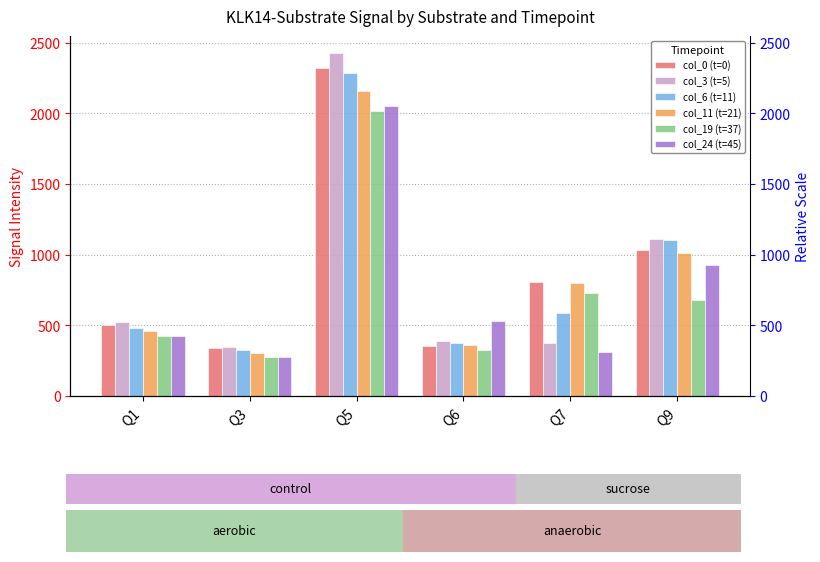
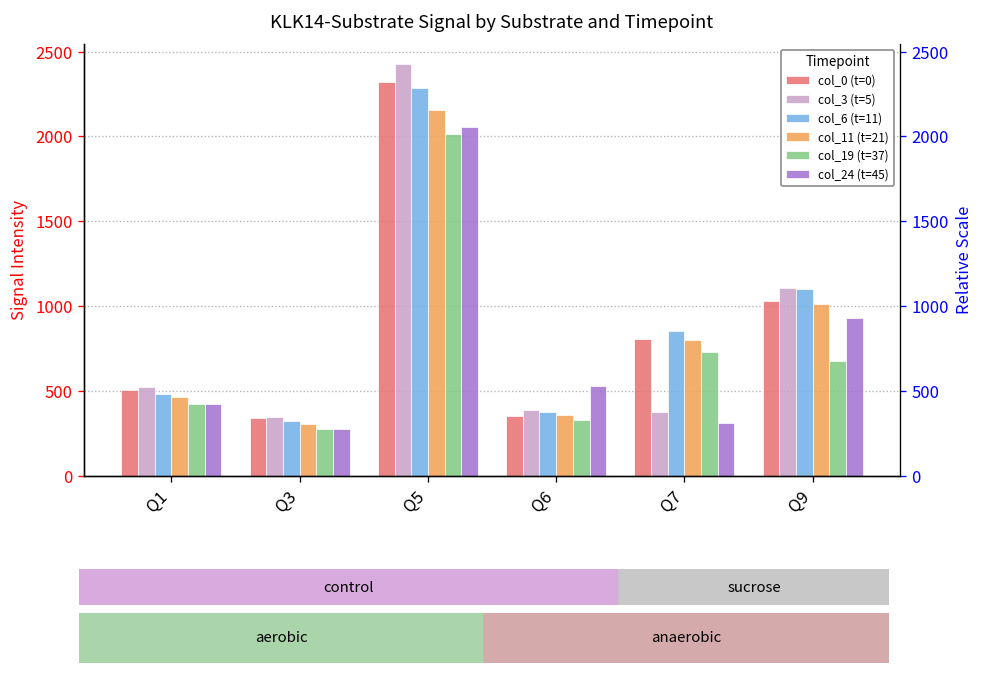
col_6 (t=11), Q7: 590 -> 860
